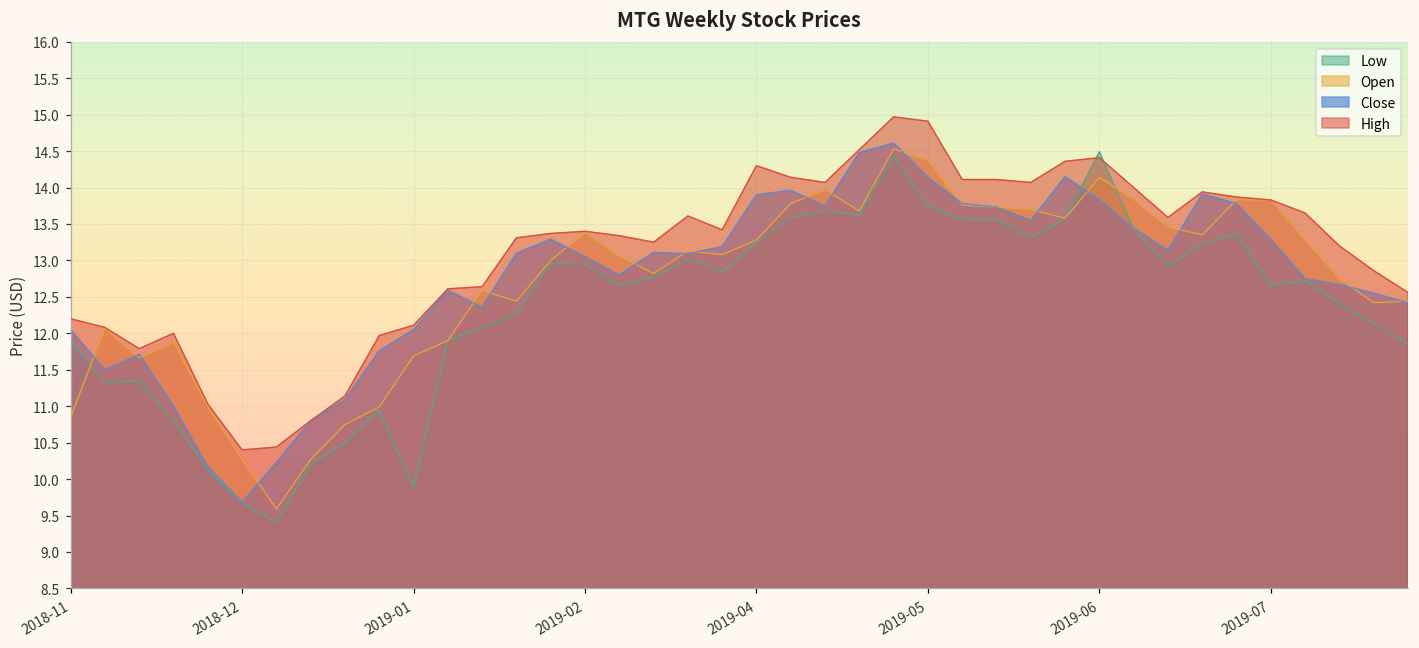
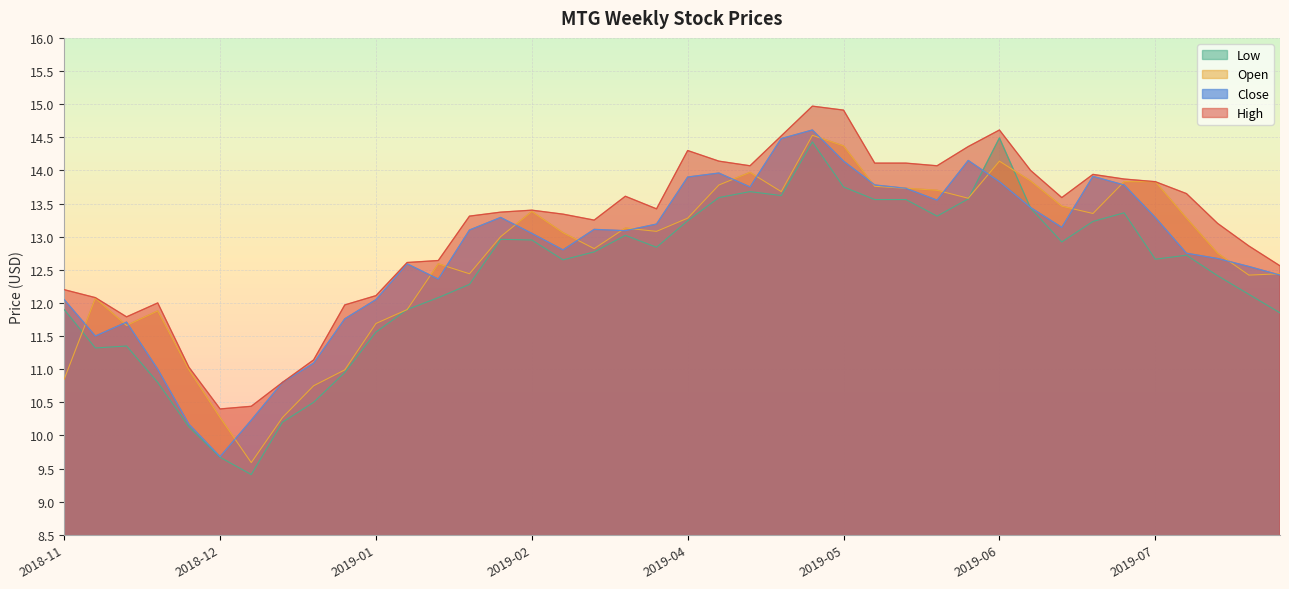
Low, 2019-01: 9.9 -> 11.6
High, 2019-06: 14.4 -> 14.6
